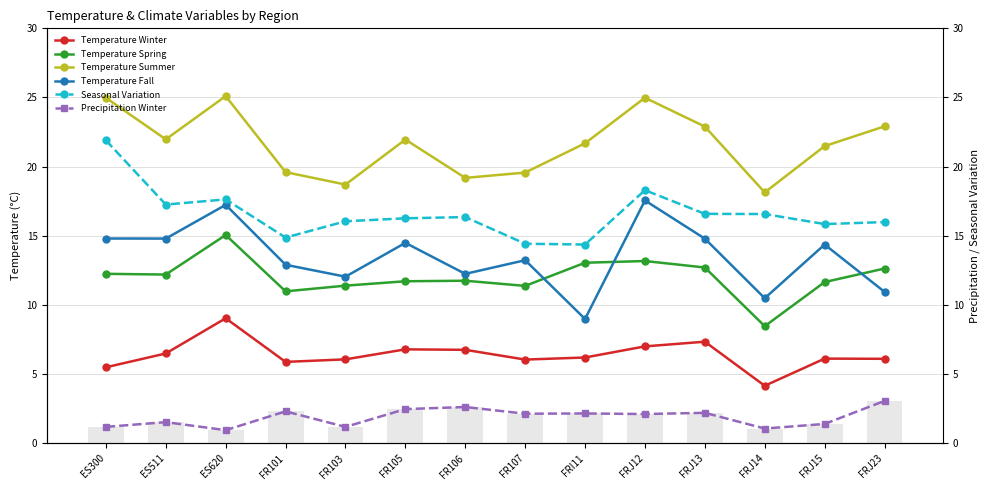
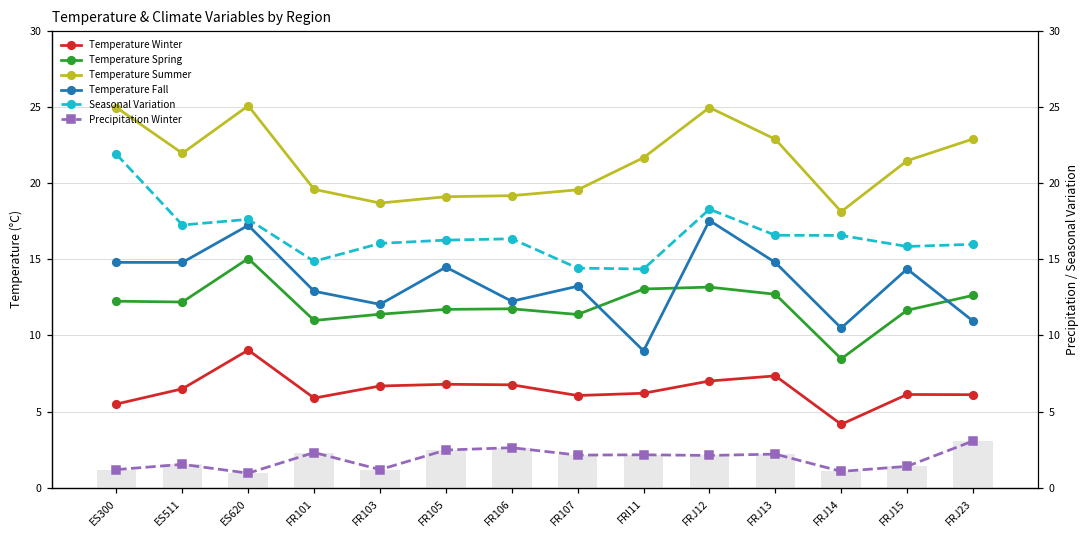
Temperature Winter, FR103: 6.1 -> 6.7
Temperature Summer, FR105: 22.0 -> 19.1
